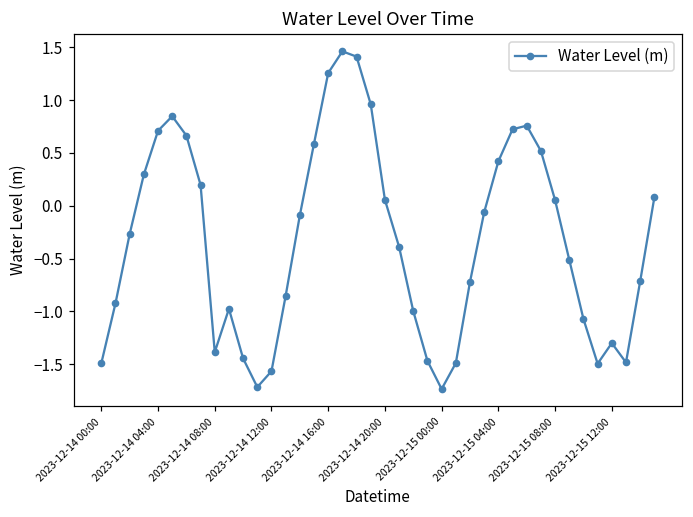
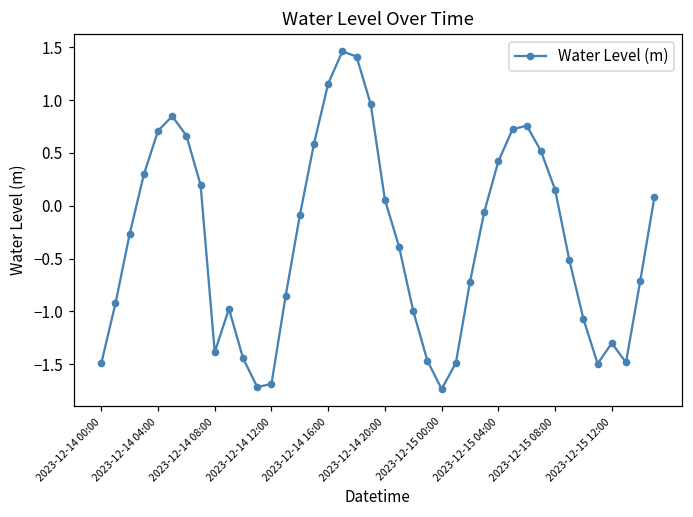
2023-12-14 12:00: -1.6 -> -1.7
2023-12-14 16:00: 1.3 -> 1.2
2023-12-15 08:00: 0.1 -> 0.2
